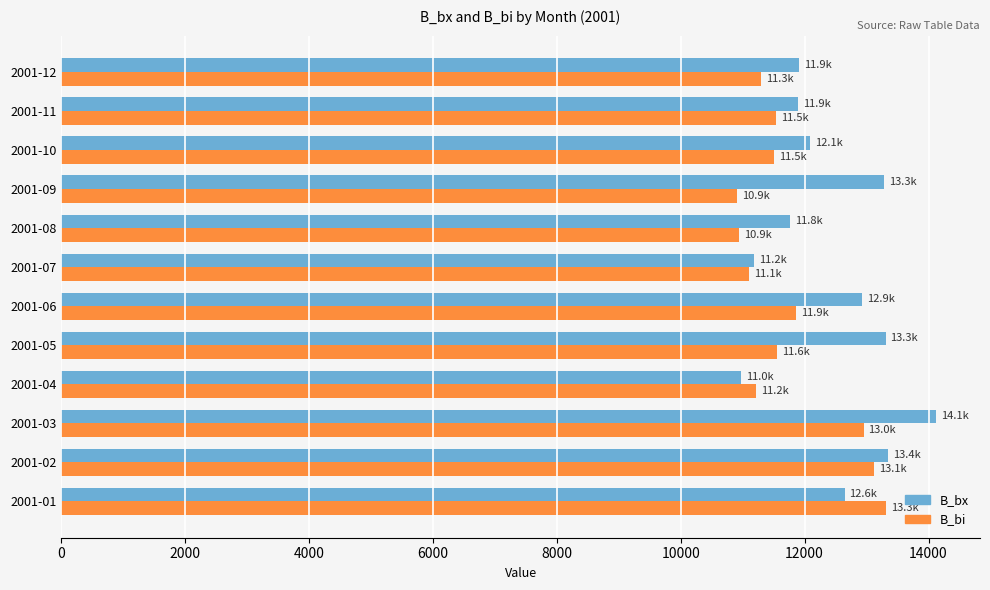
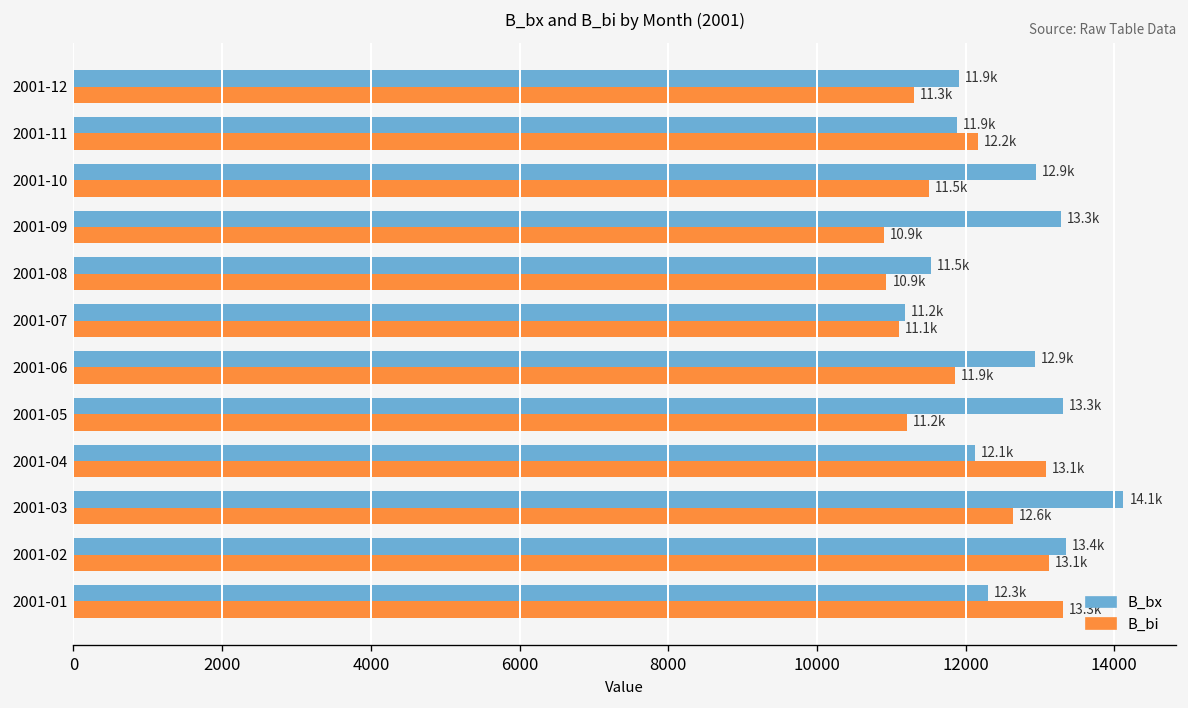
B_bi, 2001-11: 11.5k -> 12.2k
B_bx, 2001-10: 12.1k -> 12.9k
B_bx, 2001-08: 11.8k -> 11.5k
B_bi, 2001-05: 11.6k -> 11.2k
B_bx, 2001-04: 11.0k -> 12.1k
B_bi, 2001-04: 11.2k -> 13.1k
B_bi, 2001-03: 13.0k -> 12.6k
B_bx, 2001-01: 12.6k -> 12.3k
